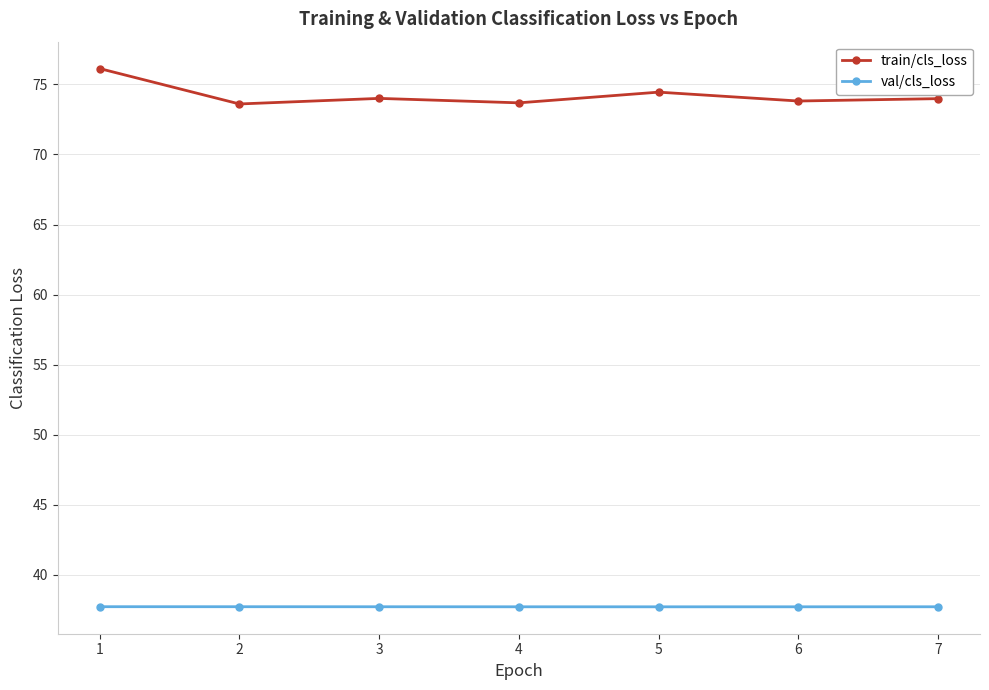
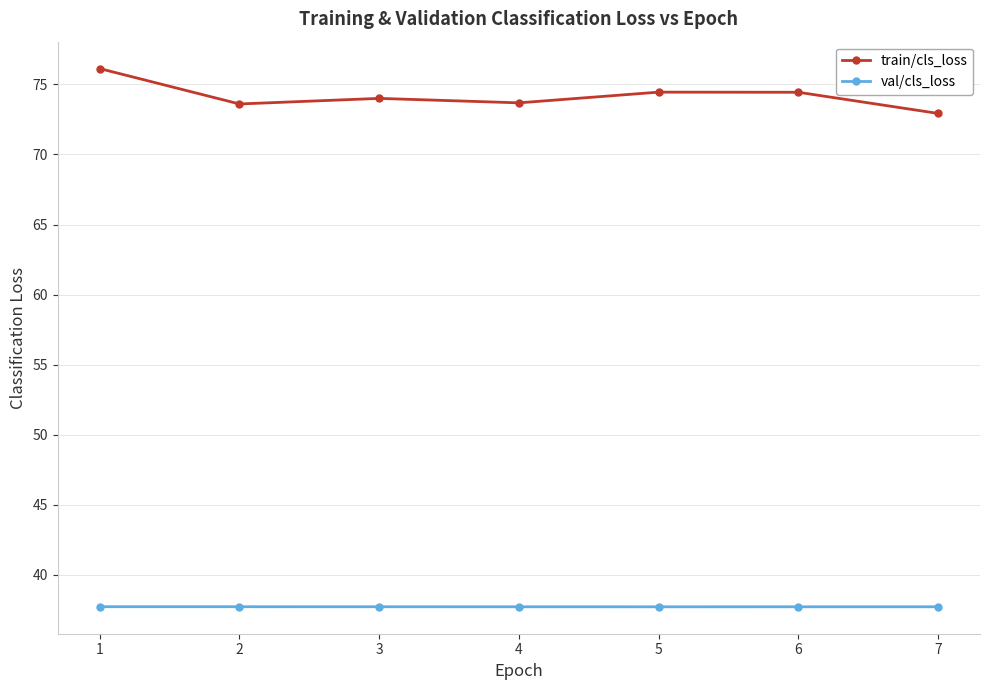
train/cls_loss, 6: 73.8 -> 74.4
train/cls_loss, 7: 74.0 -> 72.9
